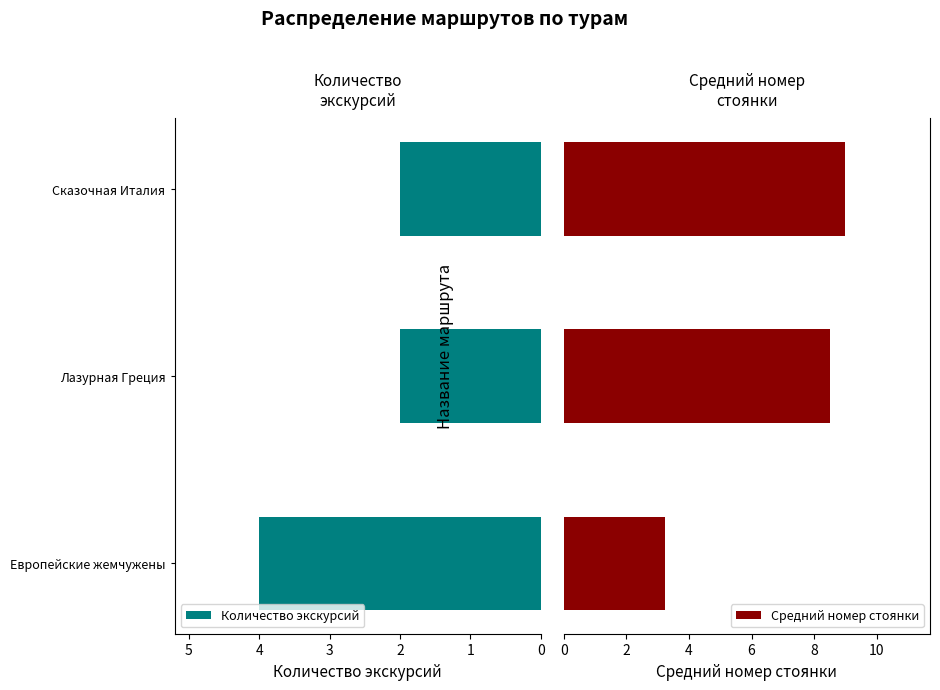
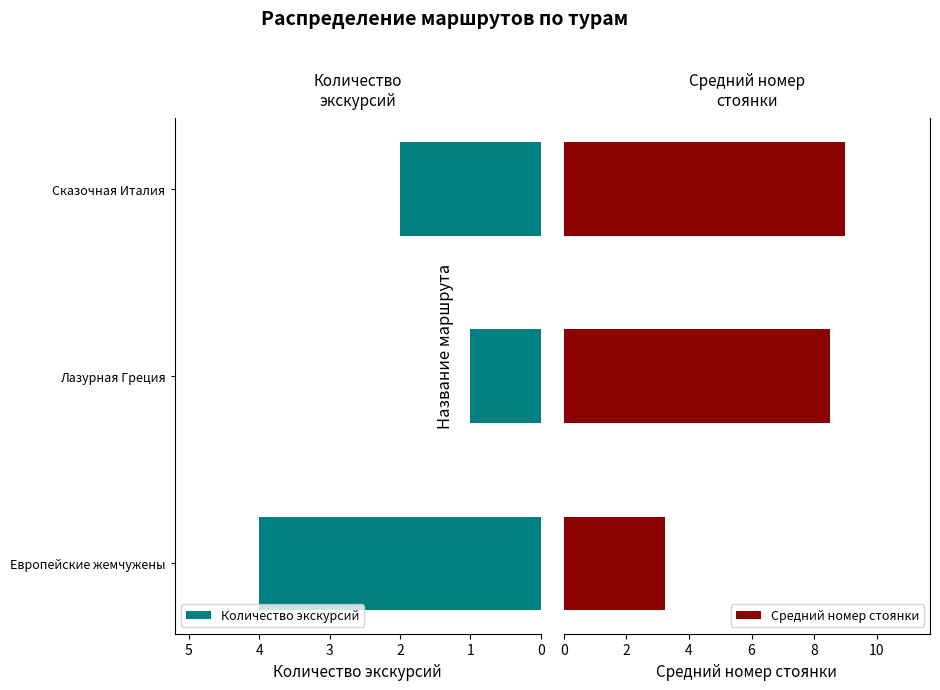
Количество экскурсий, Лазурная Греция: 2 -> 1
